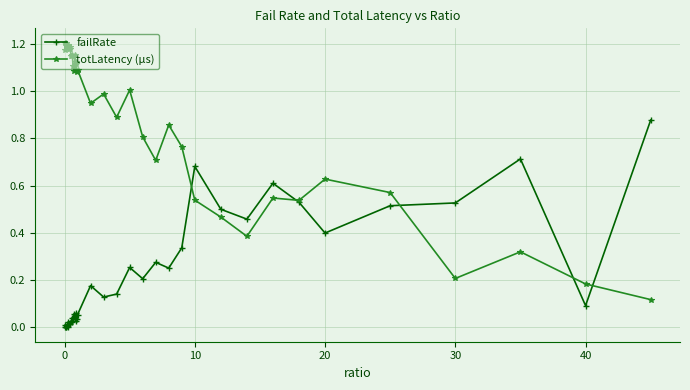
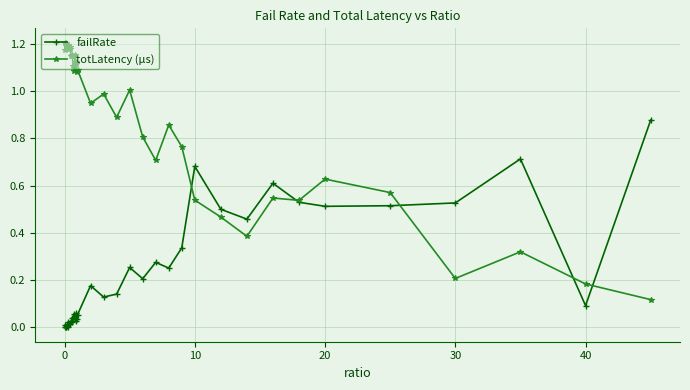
failRate, 20: 0.40 -> 0.51
